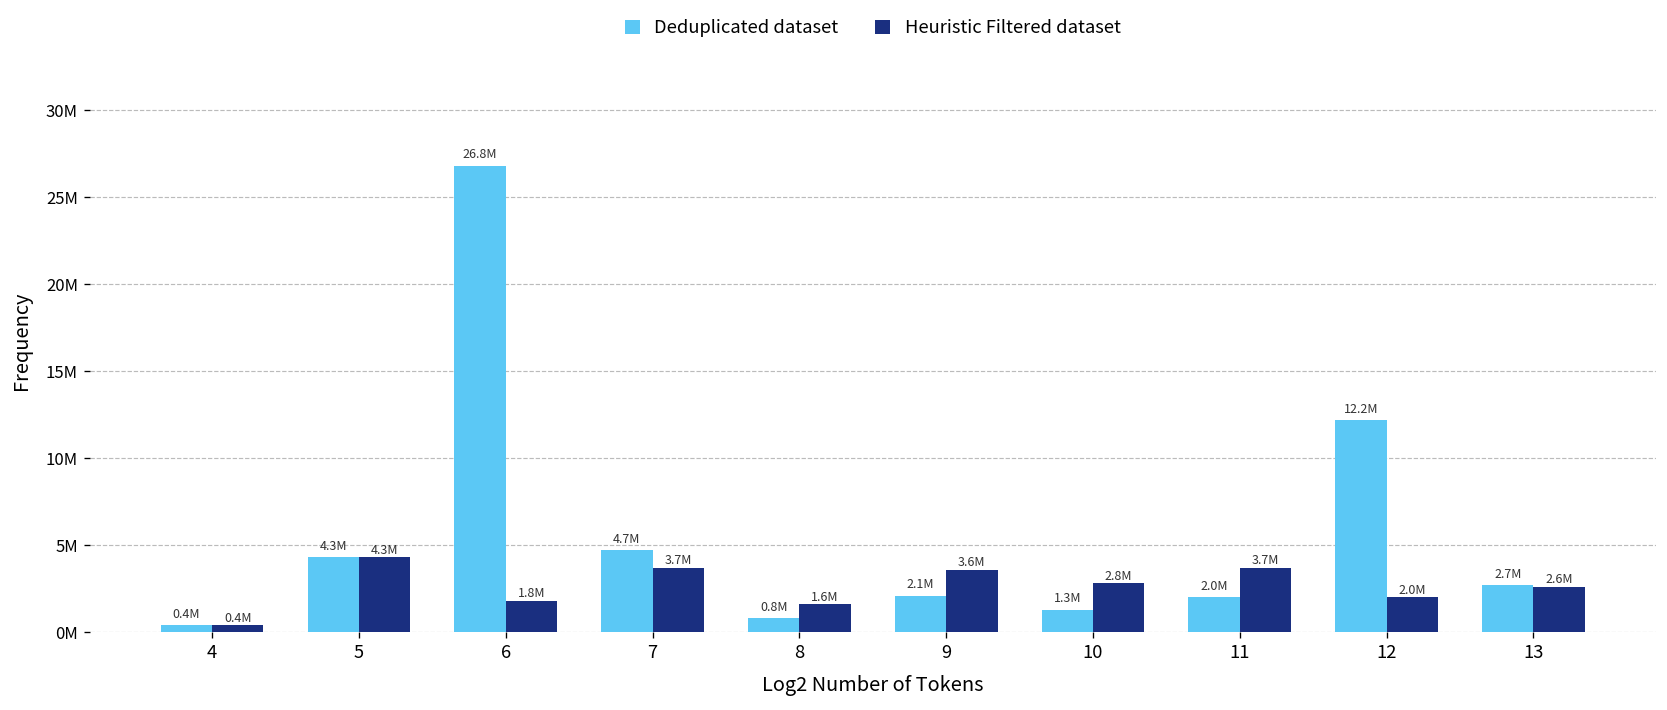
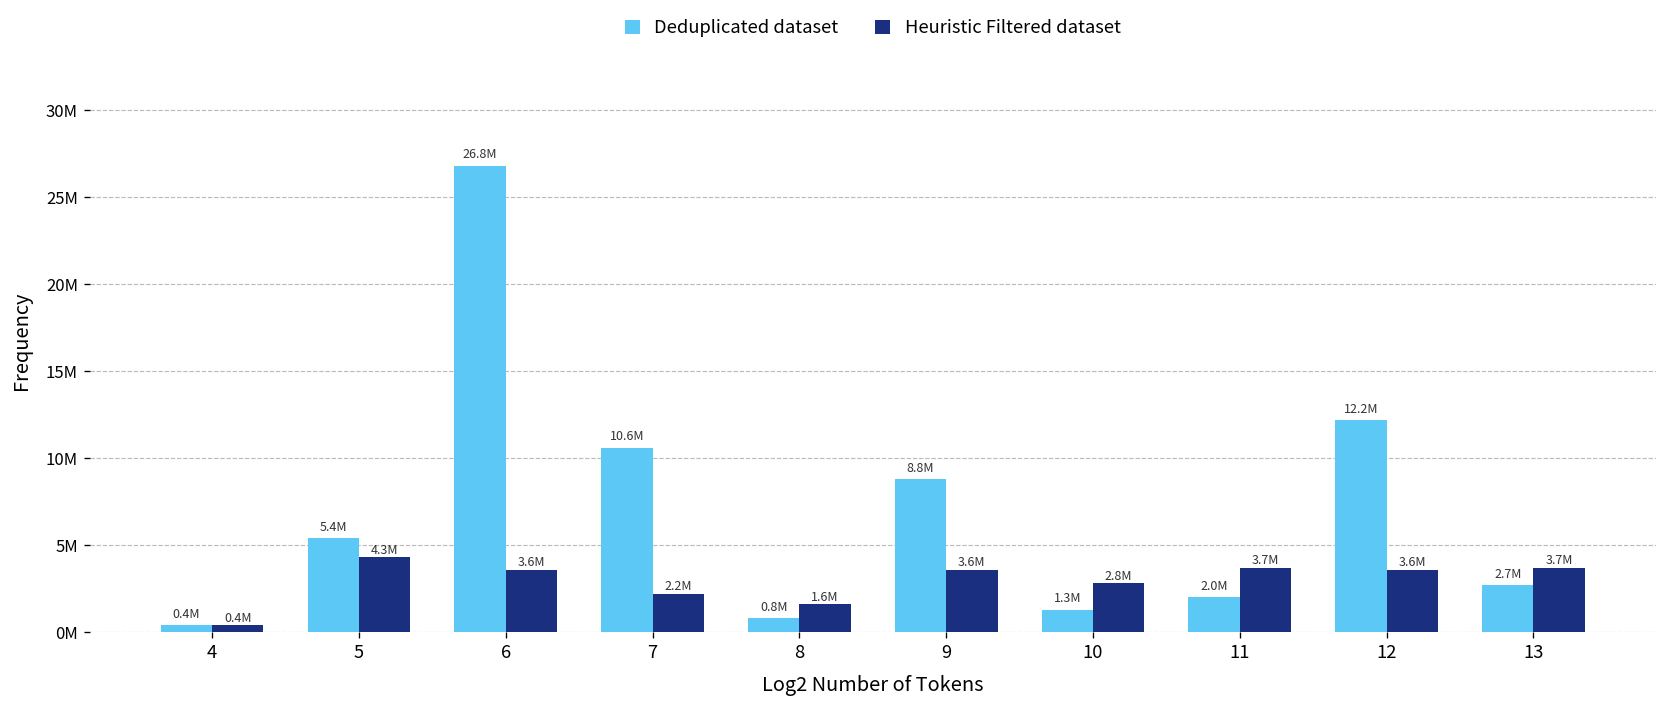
Deduplicated dataset, 5: 4.3M -> 5.4M
Heuristic Filtered dataset, 6: 1.8M -> 3.6M
Deduplicated dataset, 7: 4.7M -> 10.6M
Heuristic Filtered dataset, 7: 3.7M -> 2.2M
Deduplicated dataset, 9: 2.1M -> 8.8M
Heuristic Filtered dataset, 12: 2.0M -> 3.6M
Heuristic Filtered dataset, 13: 2.6M -> 3.7M
